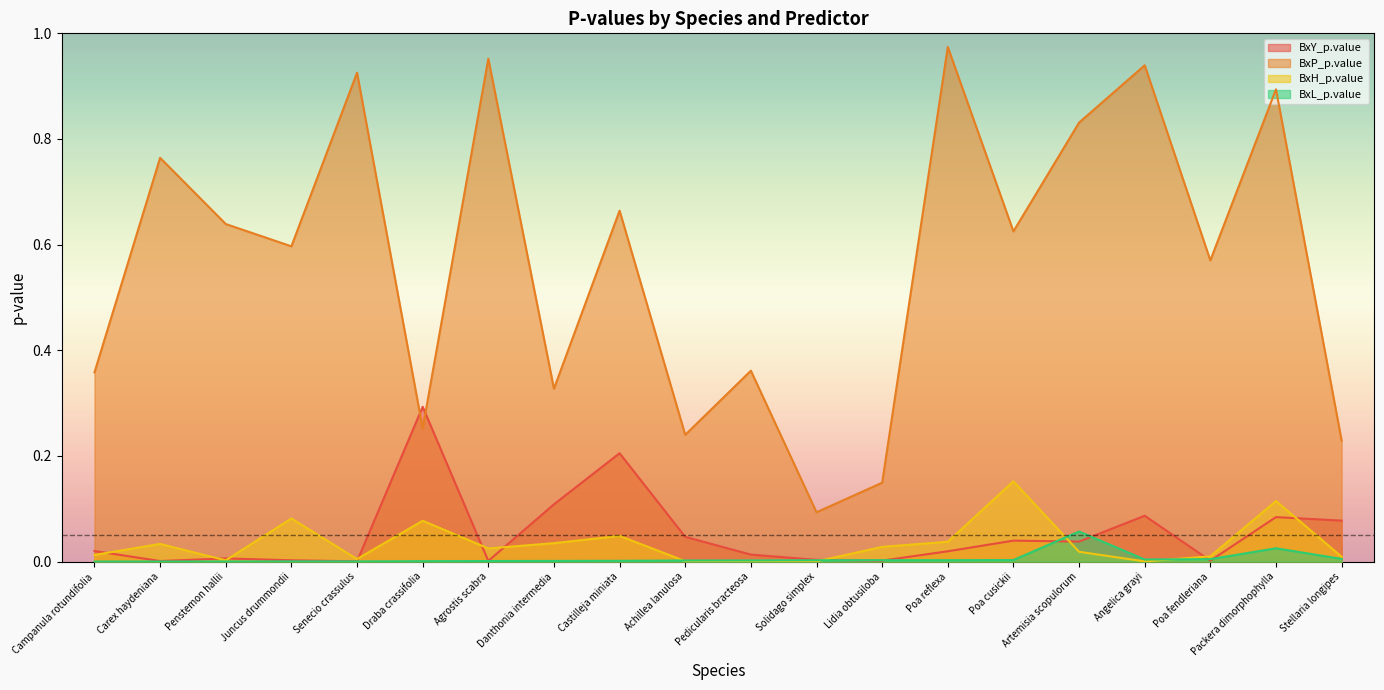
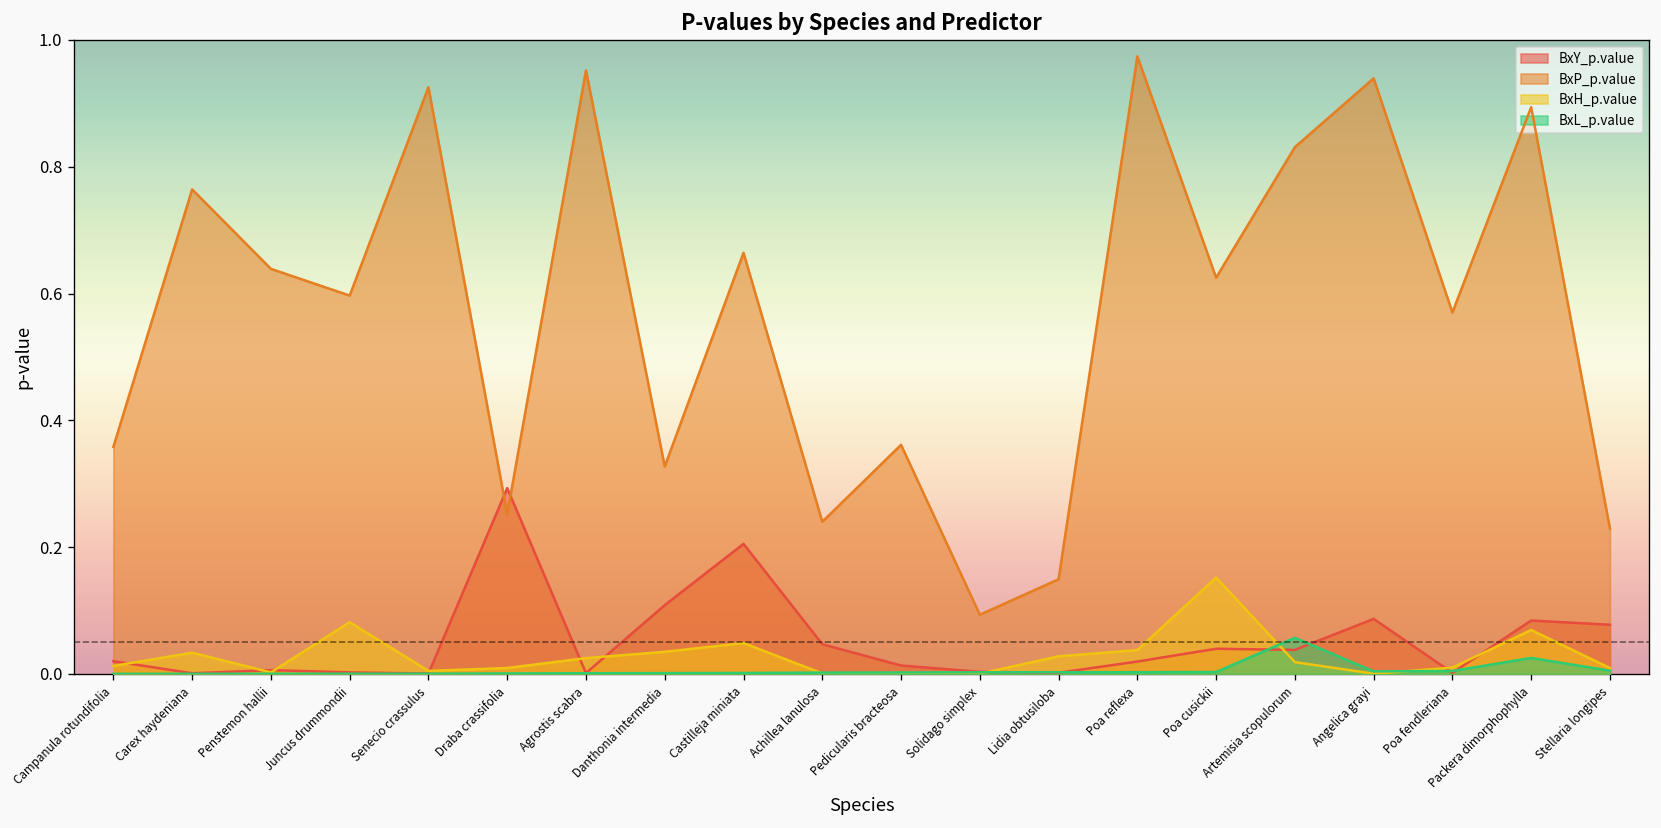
BxH_p.value, Draba crassifolia: 0.08 -> 0.01
BxH_p.value, Packera dimorphophylla: 0.11 -> 0.07
